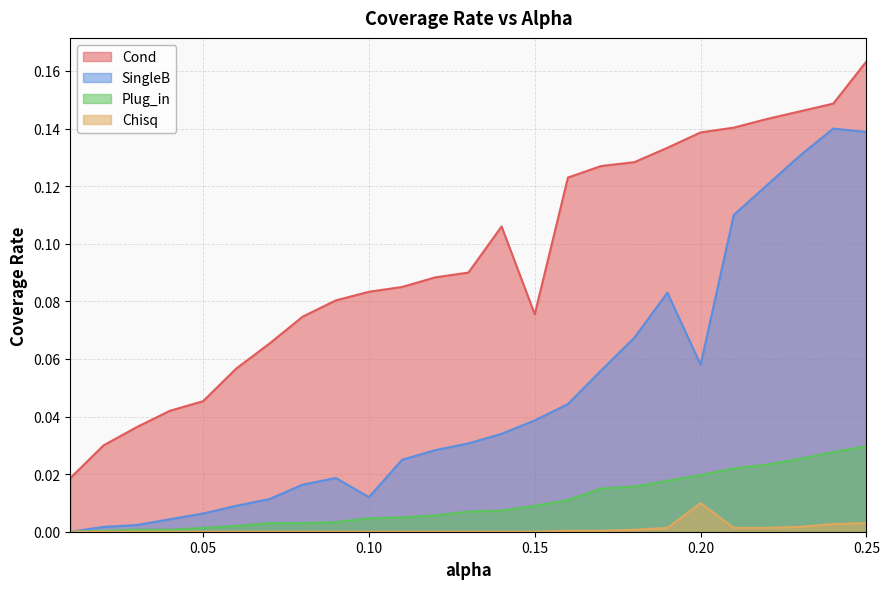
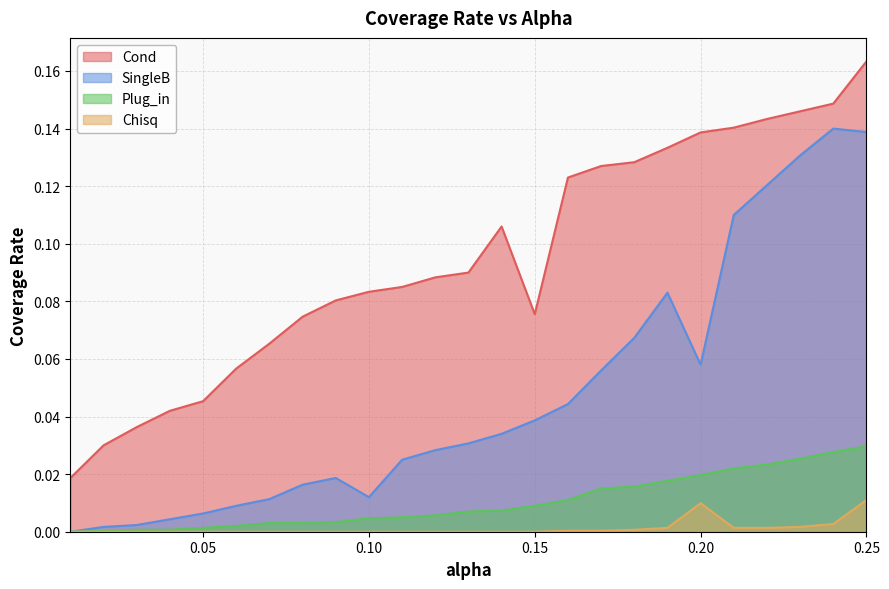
Chisq, 0.25: 0.003 -> 0.011
